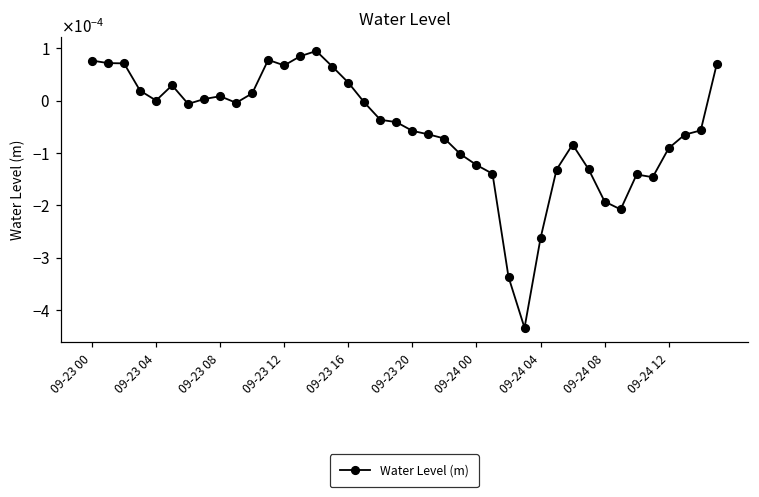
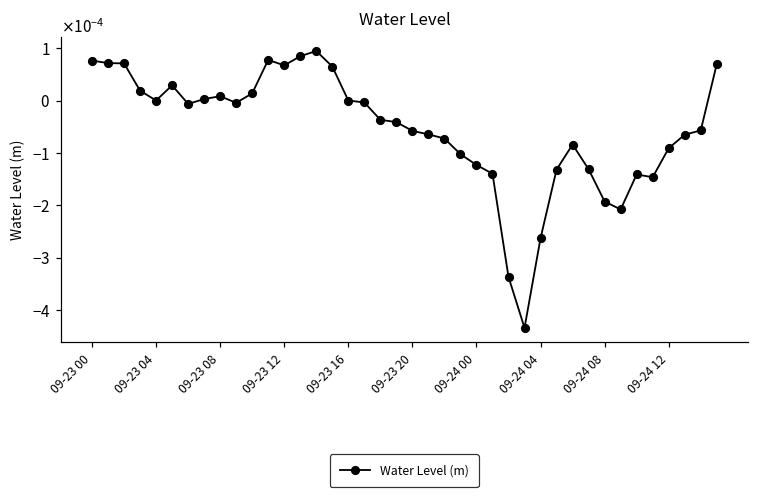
09-23 16: 0.00003 -> 0.00000
